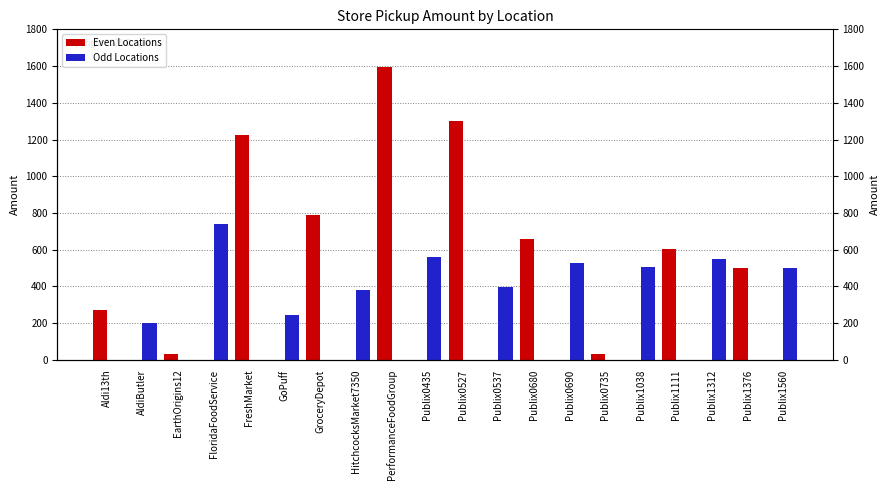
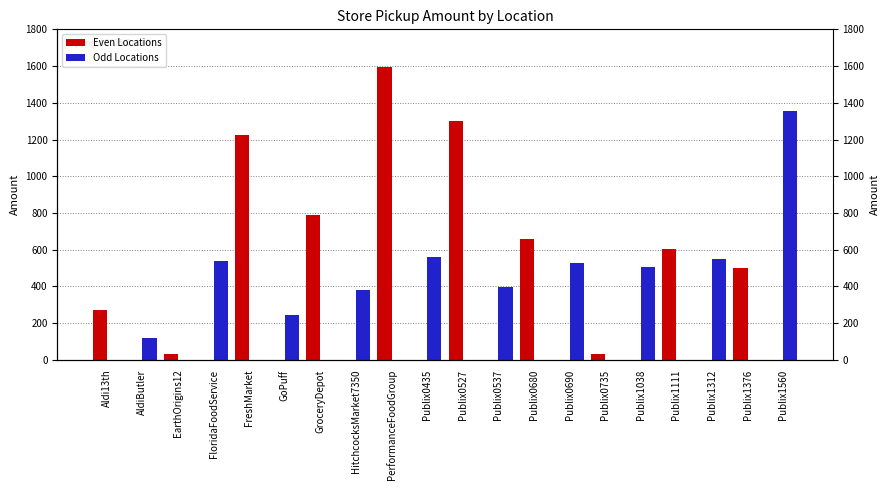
Odd Locations, AldiButler: 200 -> 120
Odd Locations, FloridaFoodService: 740 -> 540
Odd Locations, Publix1560: 500 -> 1360
